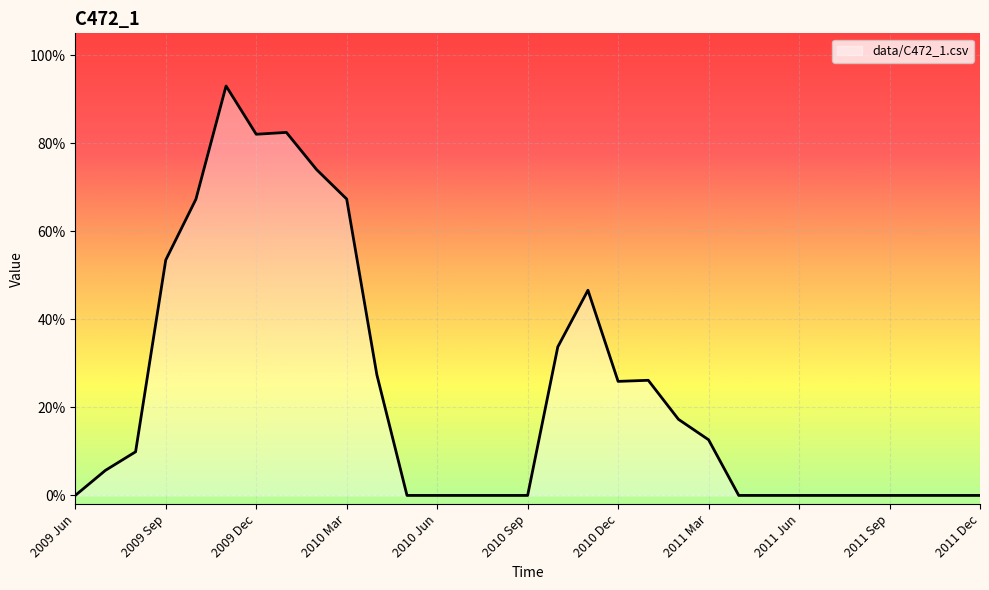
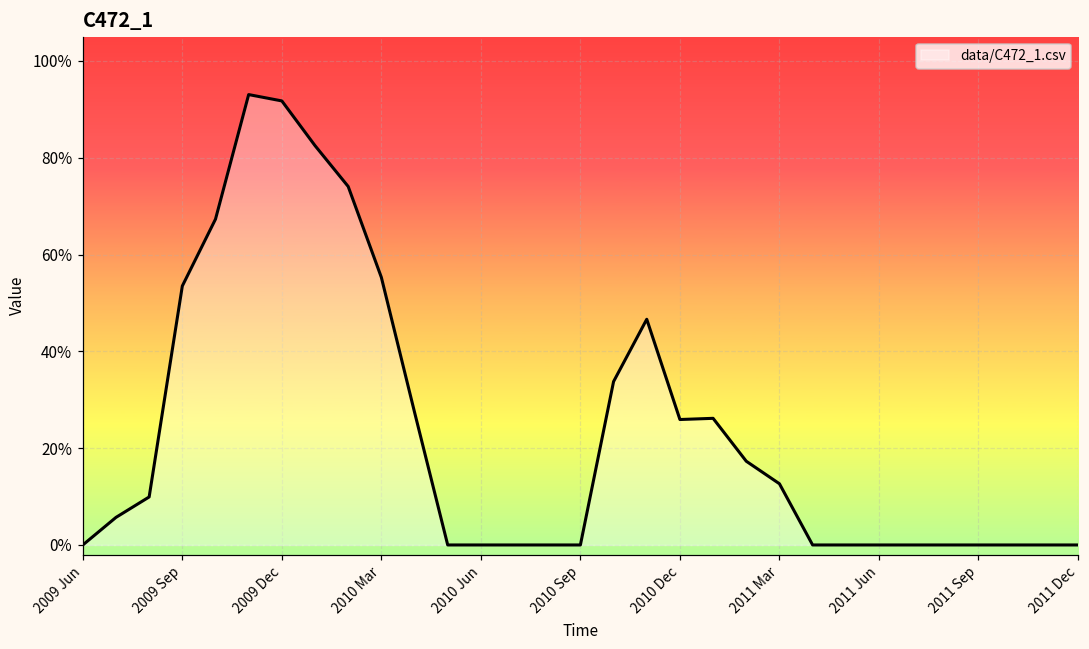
2009 Dec: 82% -> 92%
2010 Mar: 67% -> 55%
